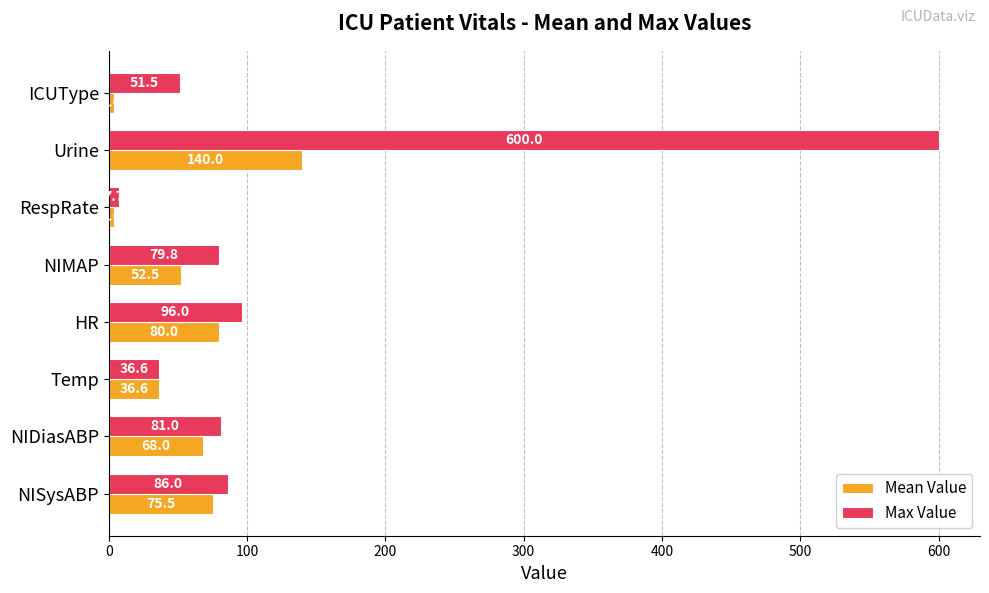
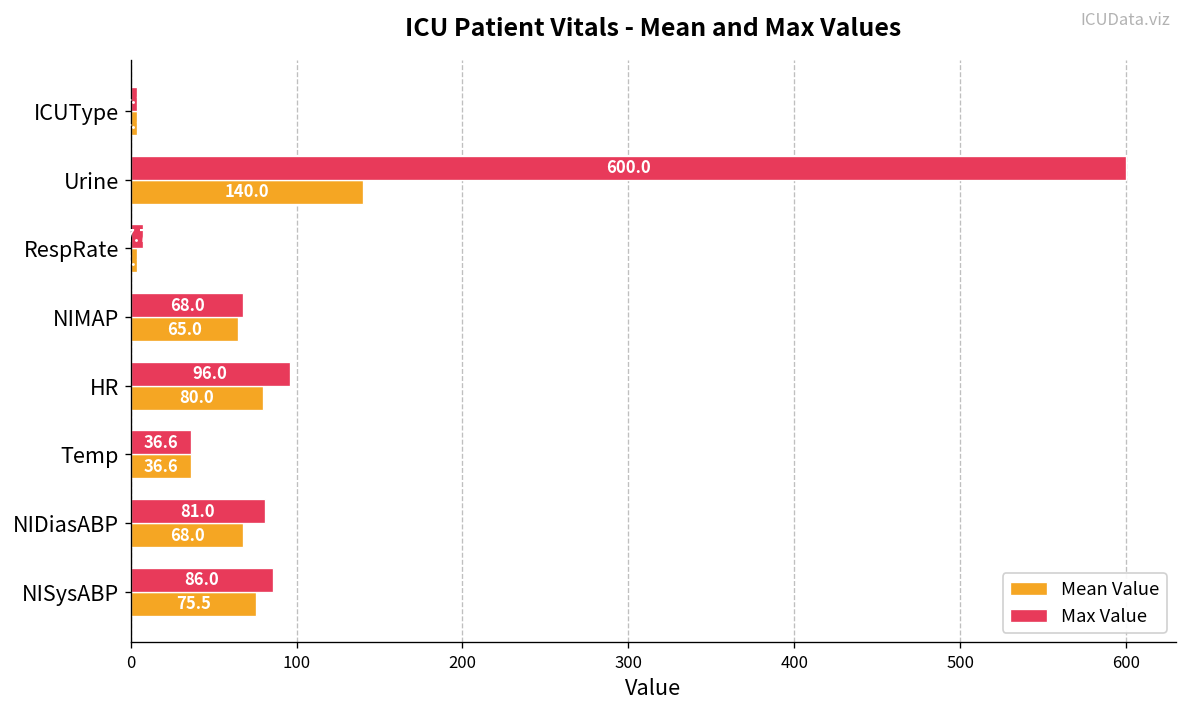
Max Value, ICUType: 52 -> 4
Max Value, NIMAP: 79.8 -> 68.0
Mean Value, NIMAP: 52.5 -> 65.0
